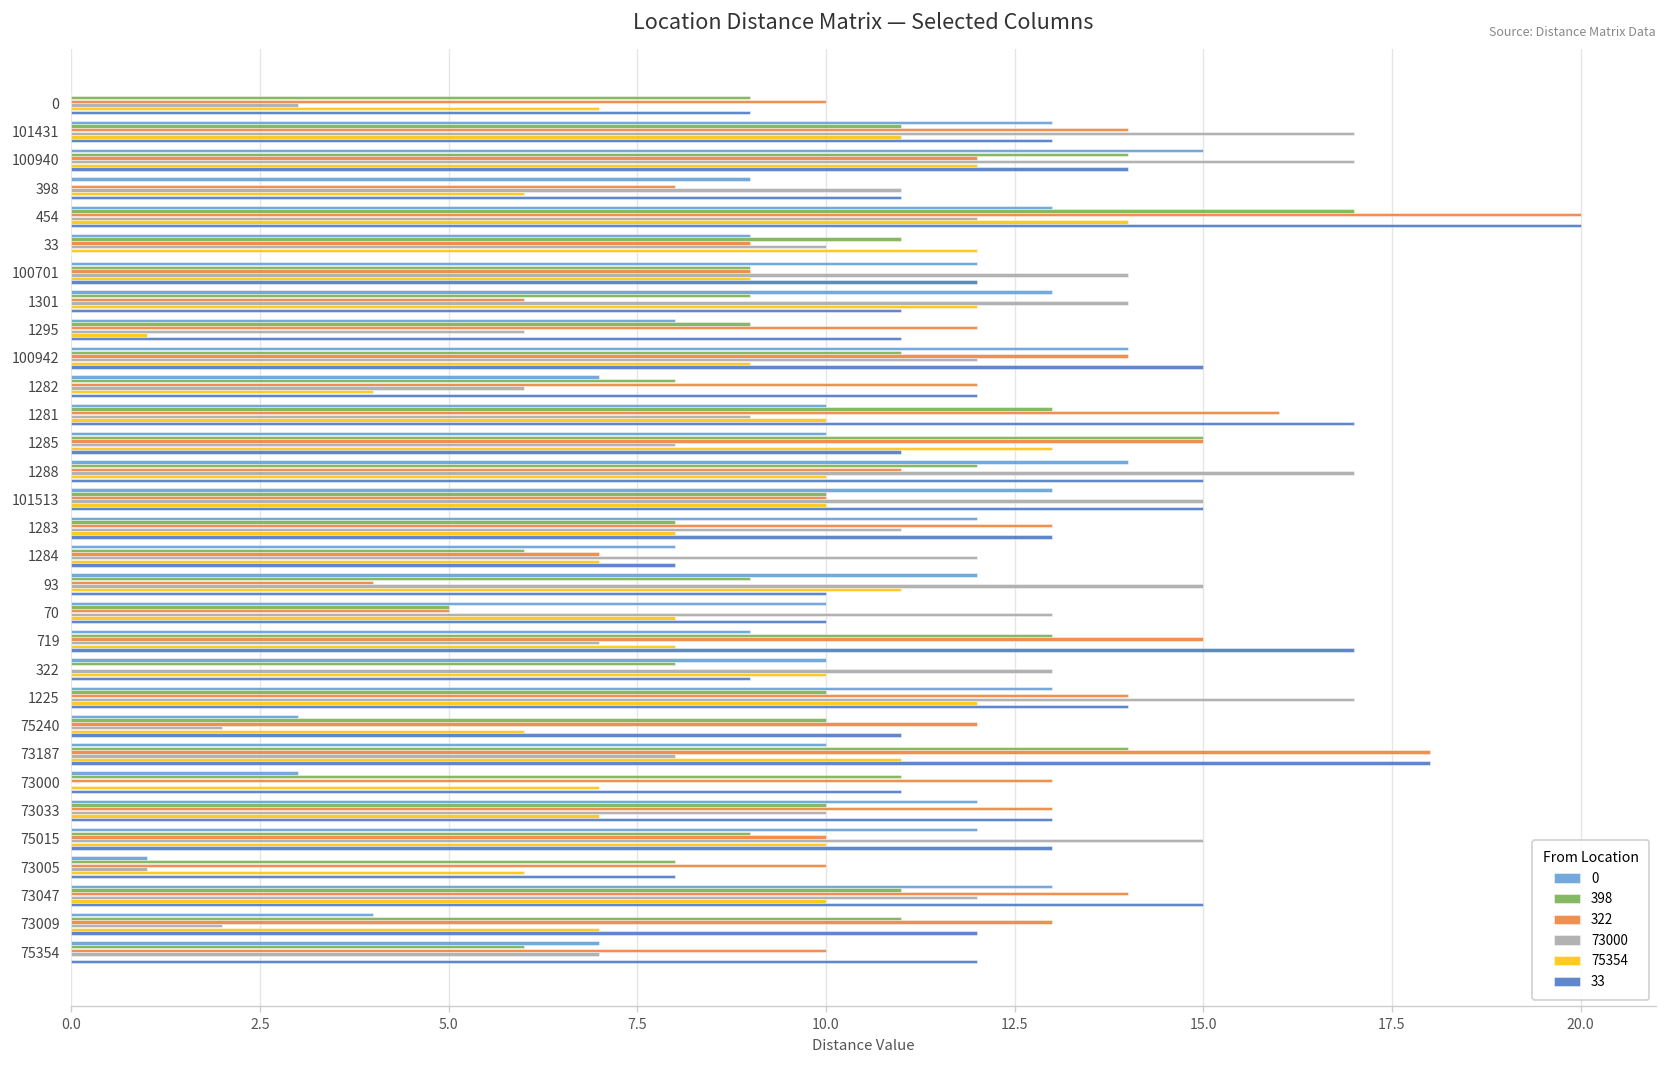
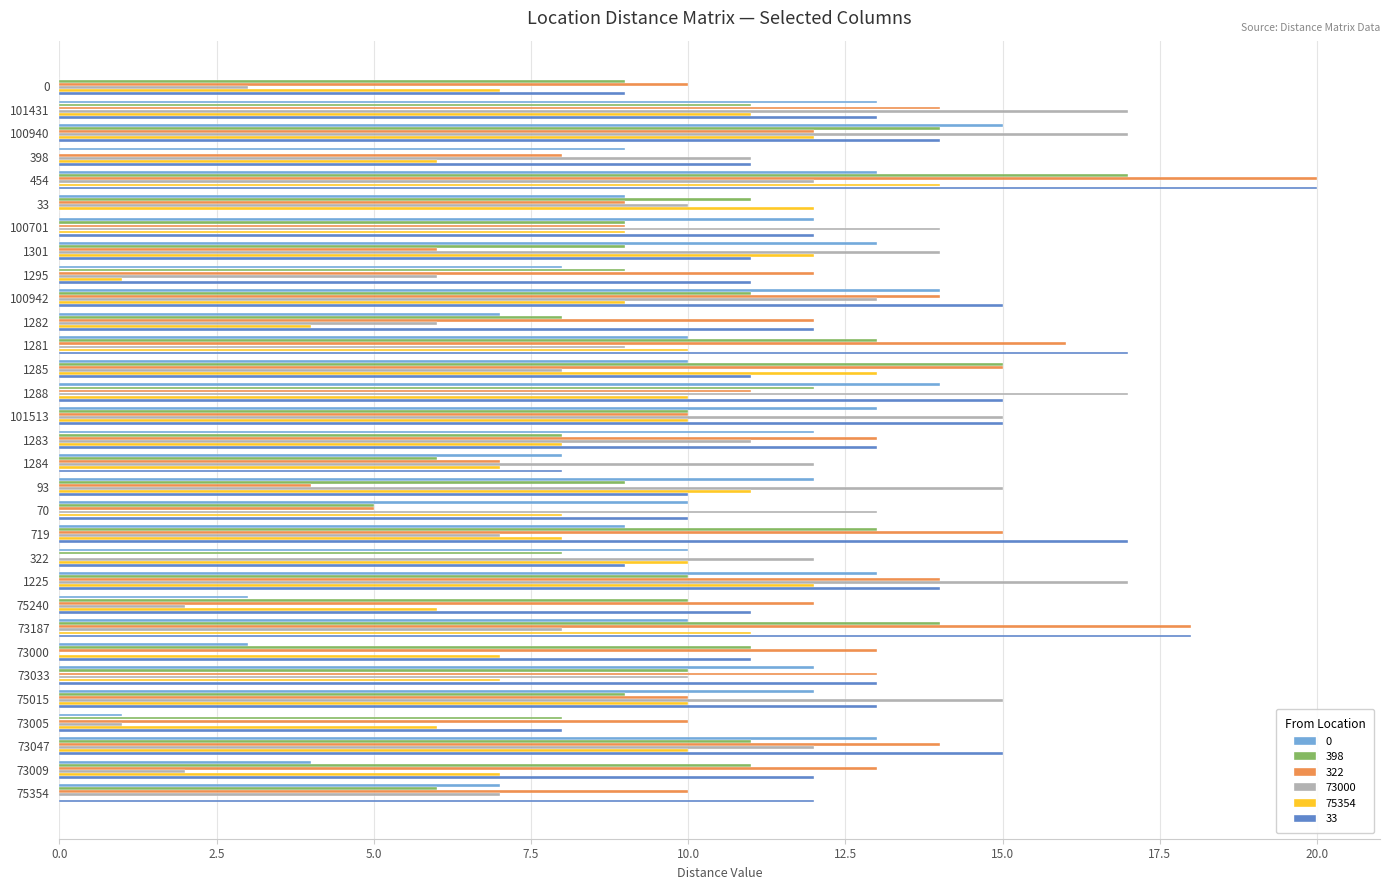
73000, 100942: 12 -> 13
73000, 322: 13 -> 12
